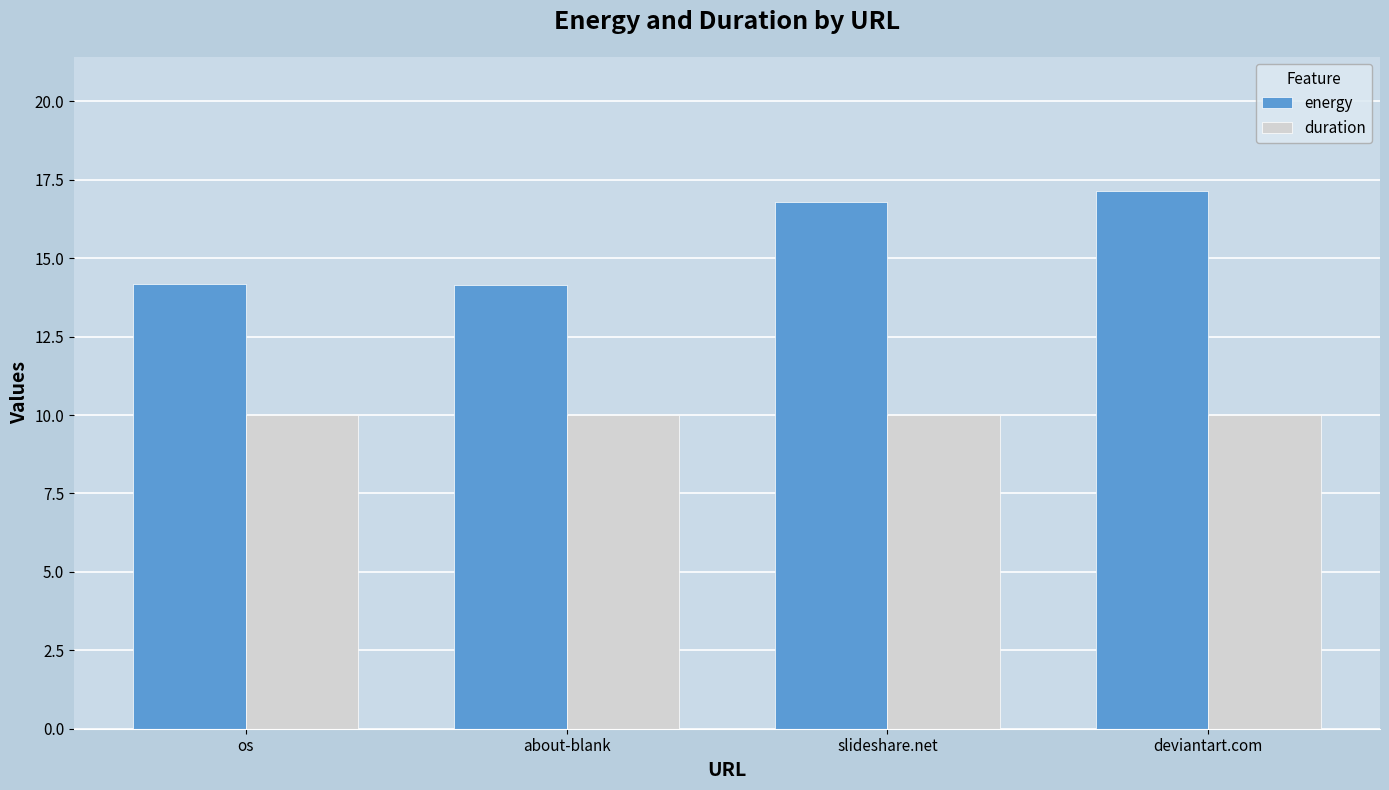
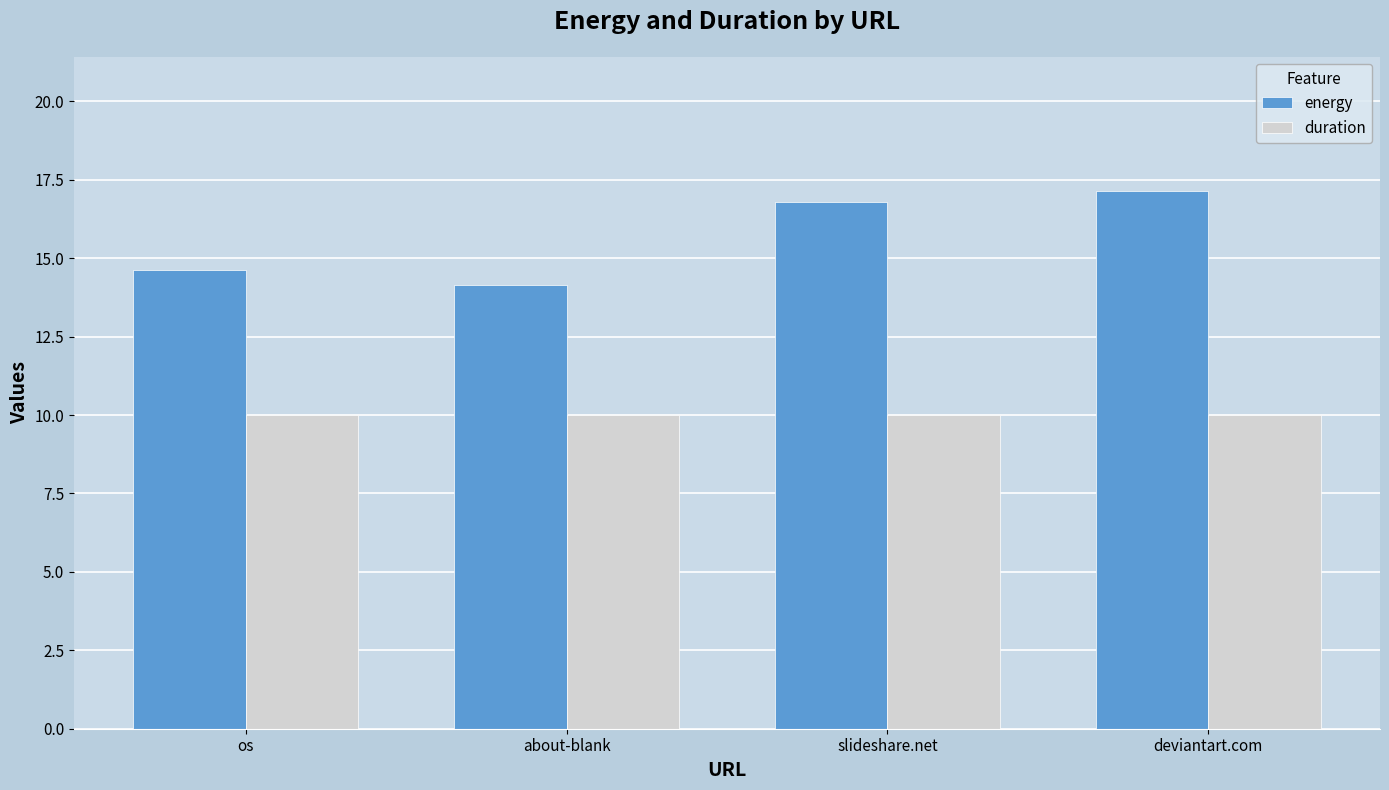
energy, os: 14.2 -> 14.6
